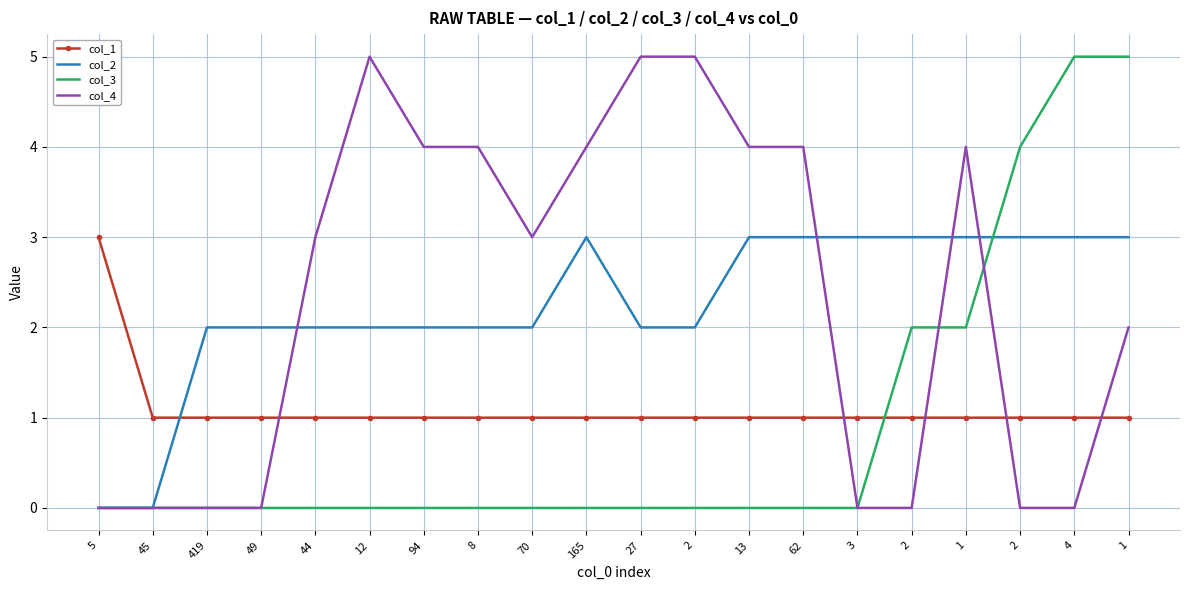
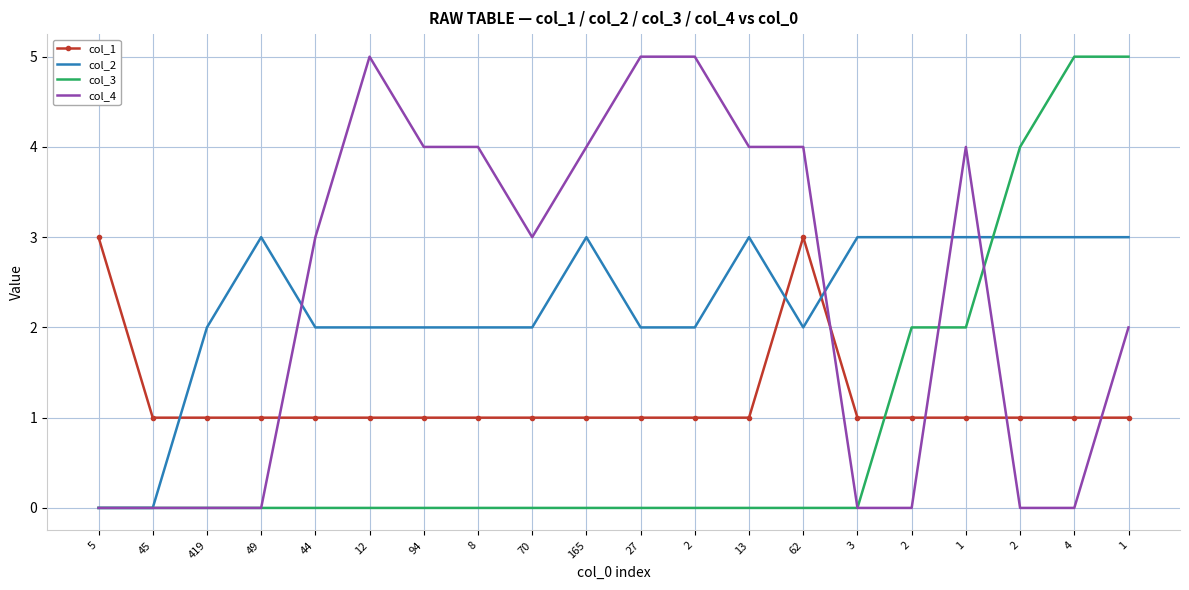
col_2, 49: 2 -> 3
col_1, 62: 1 -> 3
col_2, 62: 3 -> 2
